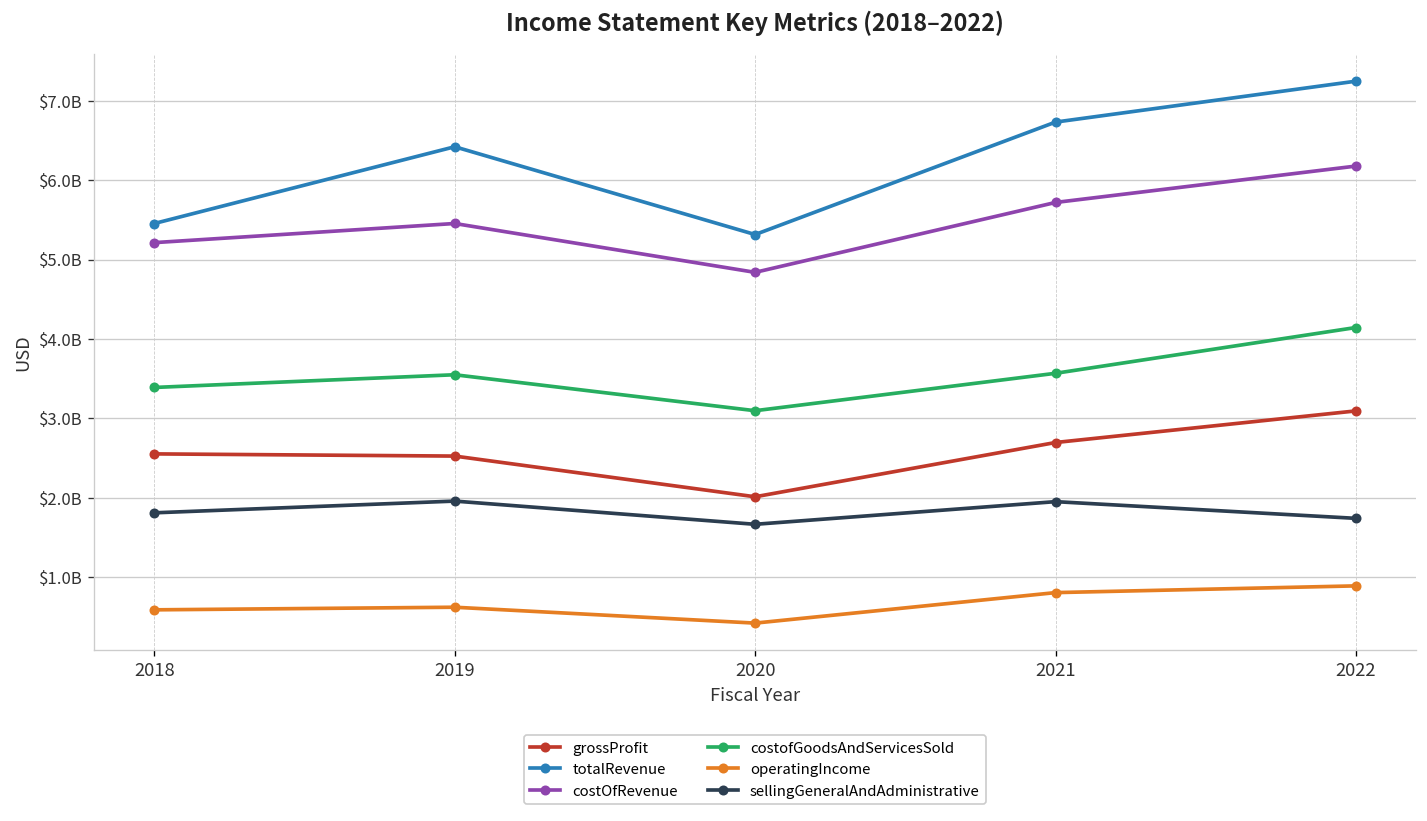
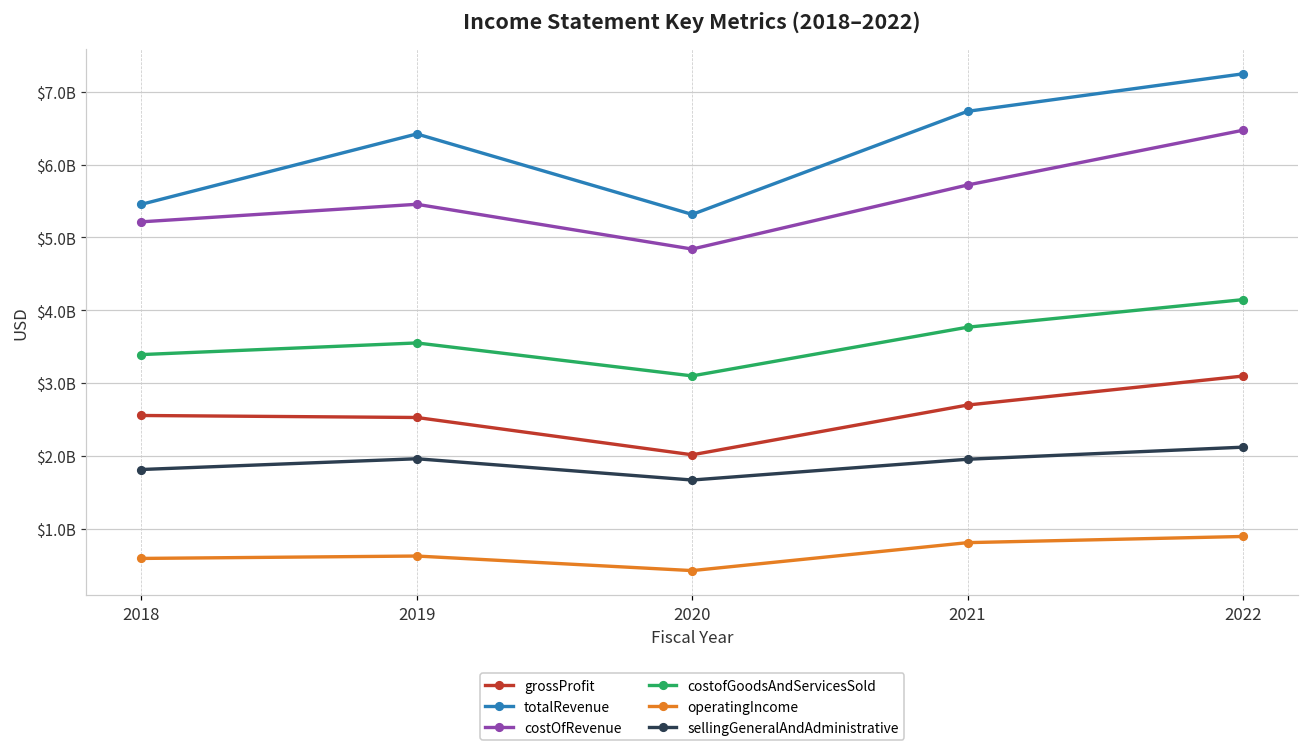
costofGoodsAndServicesSold, 2021: $3600000000 -> $3800000000
costOfRevenue, 2022: $6200000000 -> $6500000000
sellingGeneralAndAdministrative, 2022: $1700000000 -> $2100000000
